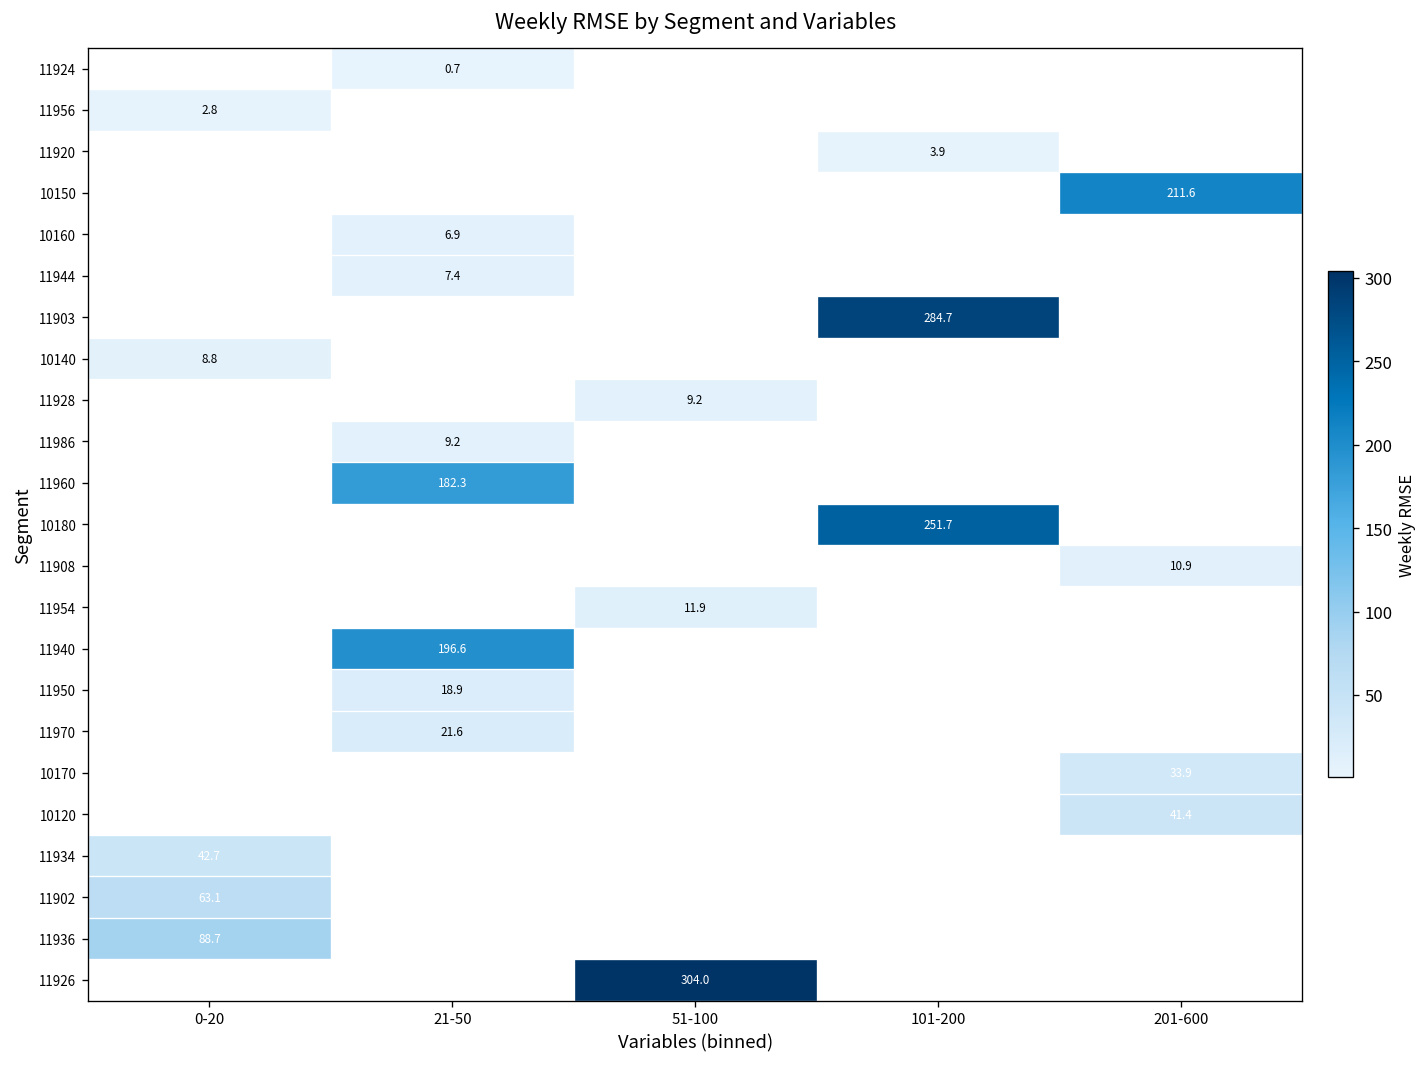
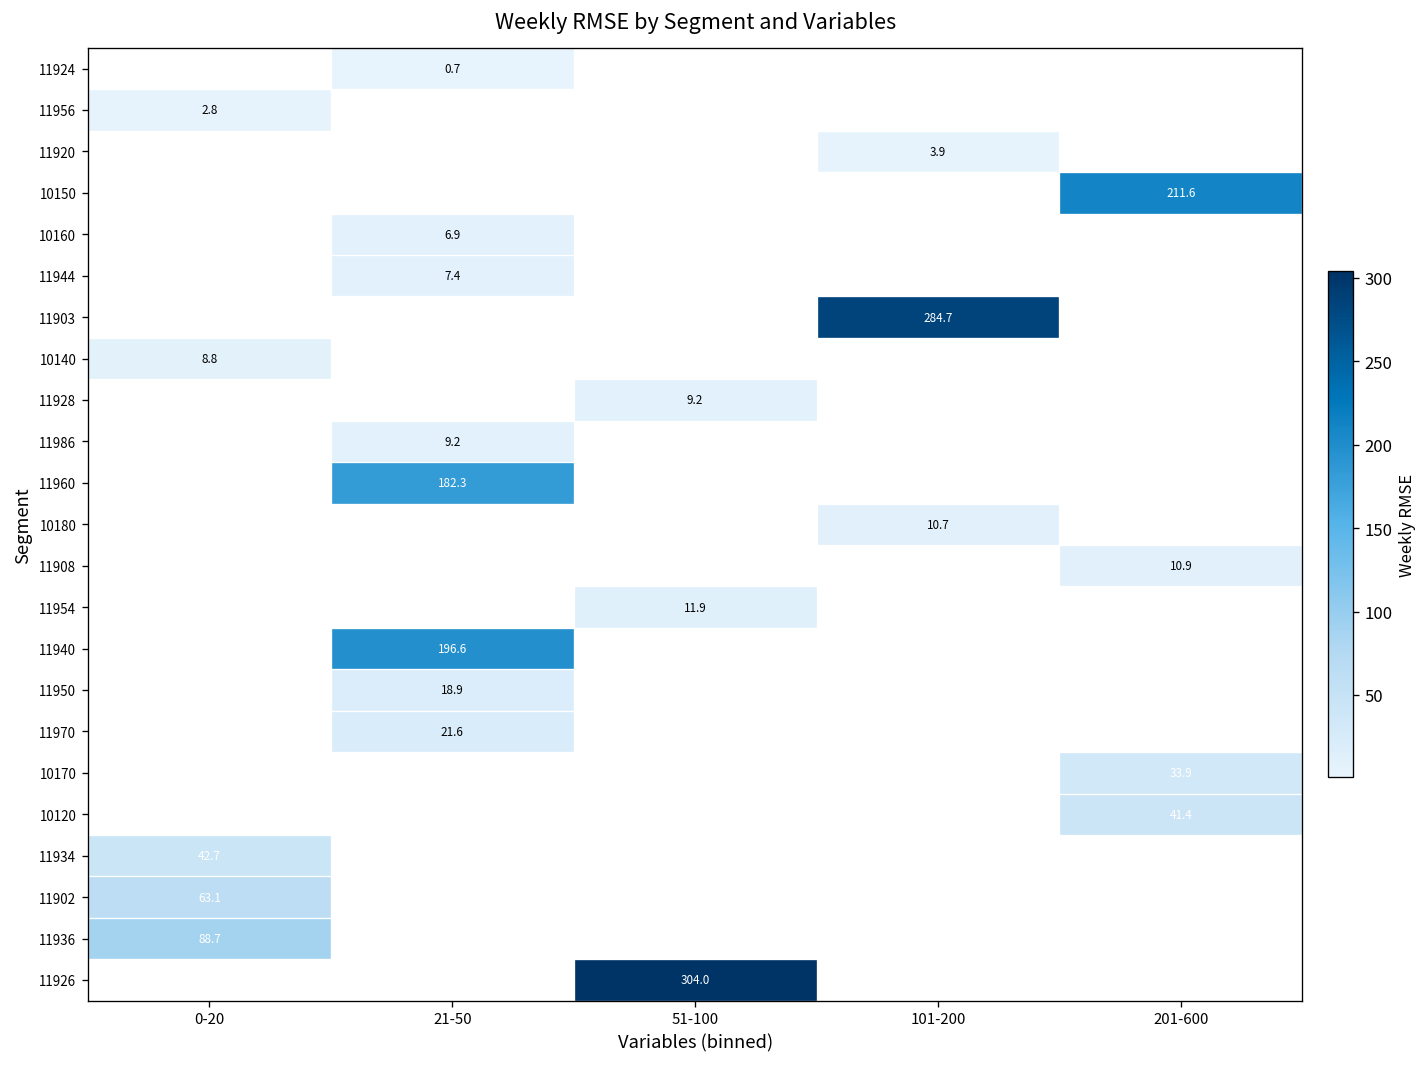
10180, 101-200: 251.7 -> 10.7
